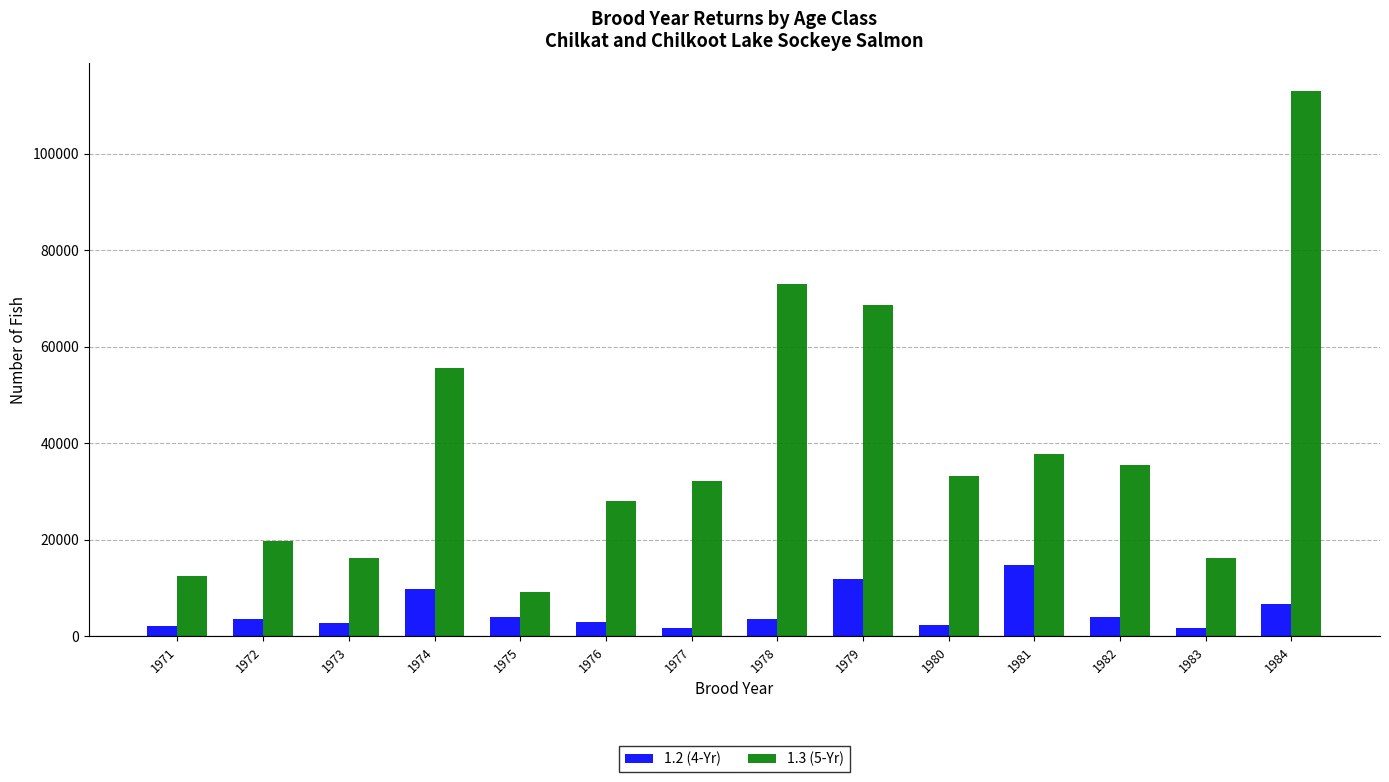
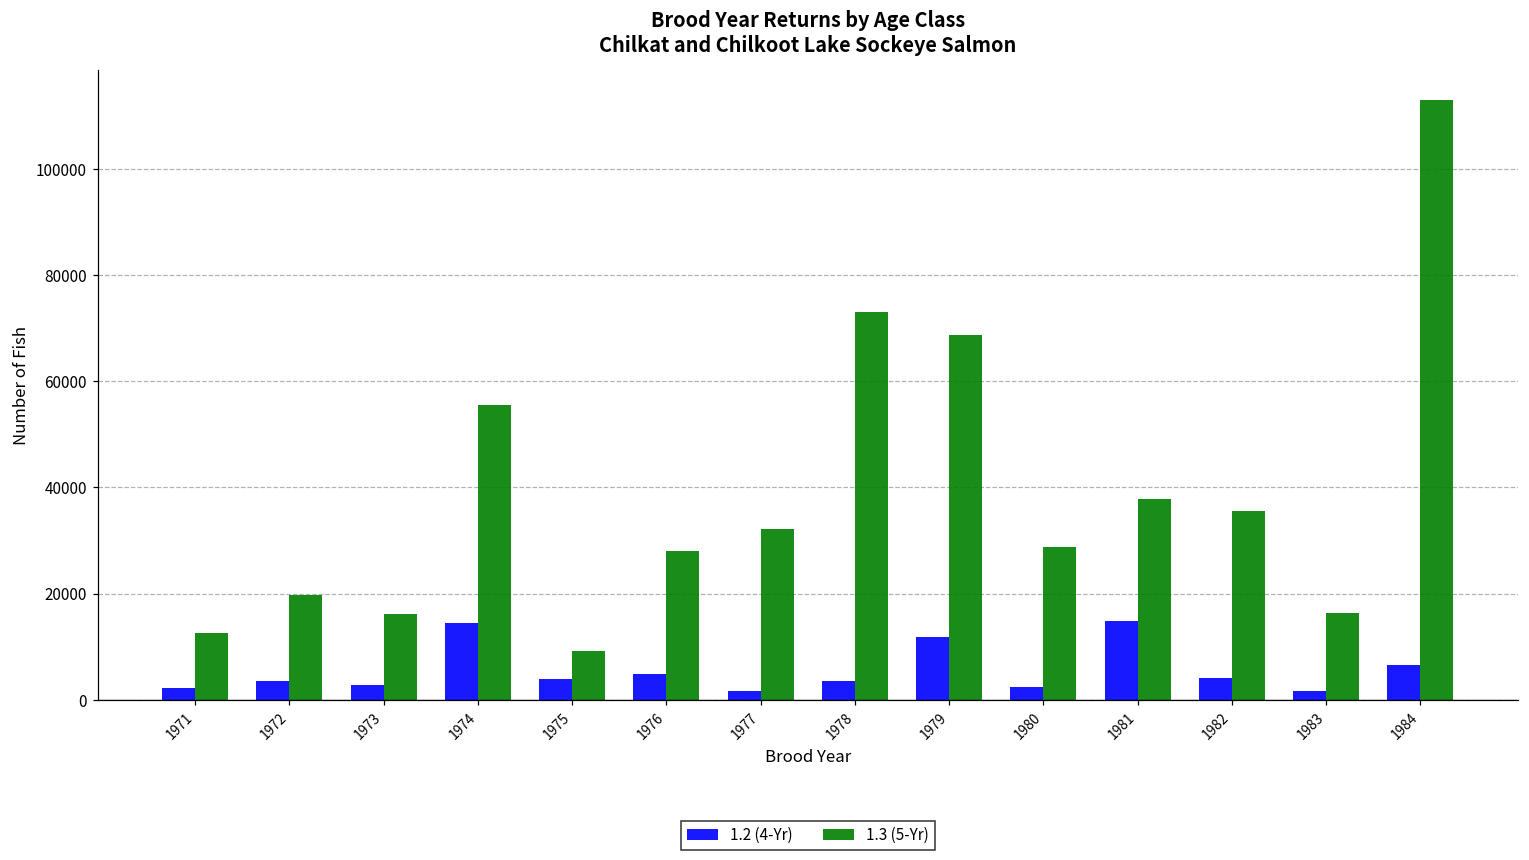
1.2 (4-Yr), 1974: 10000 -> 14000
1.2 (4-Yr), 1976: 3000 -> 5000
1.3 (5-Yr), 1980: 33000 -> 29000
